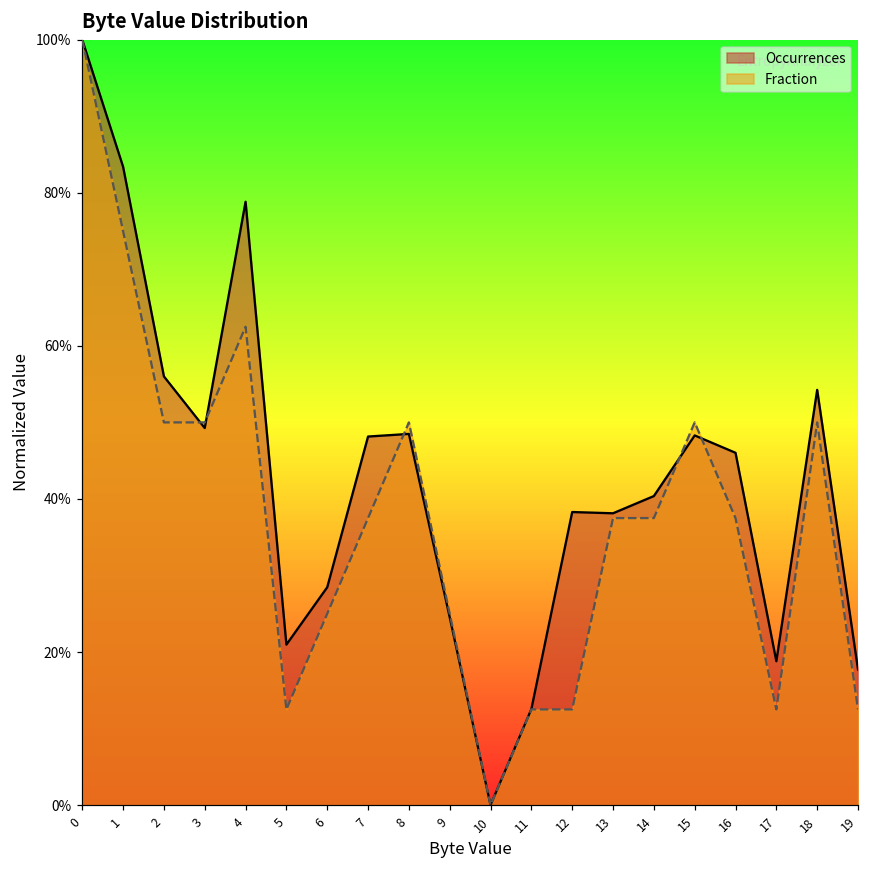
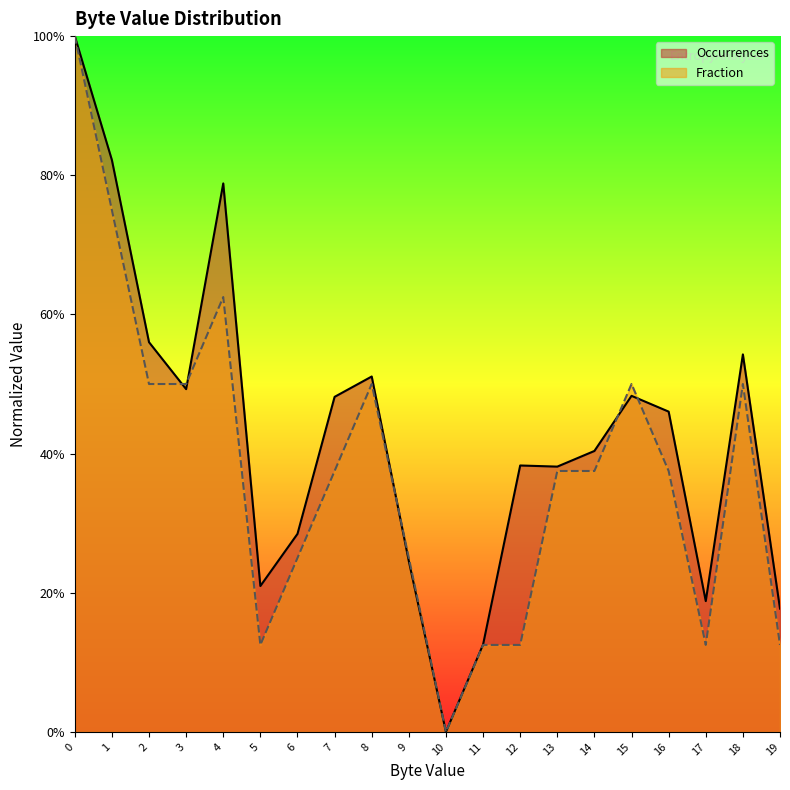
Occurrences, 1: 83% -> 82%
Occurrences, 8: 48% -> 51%
